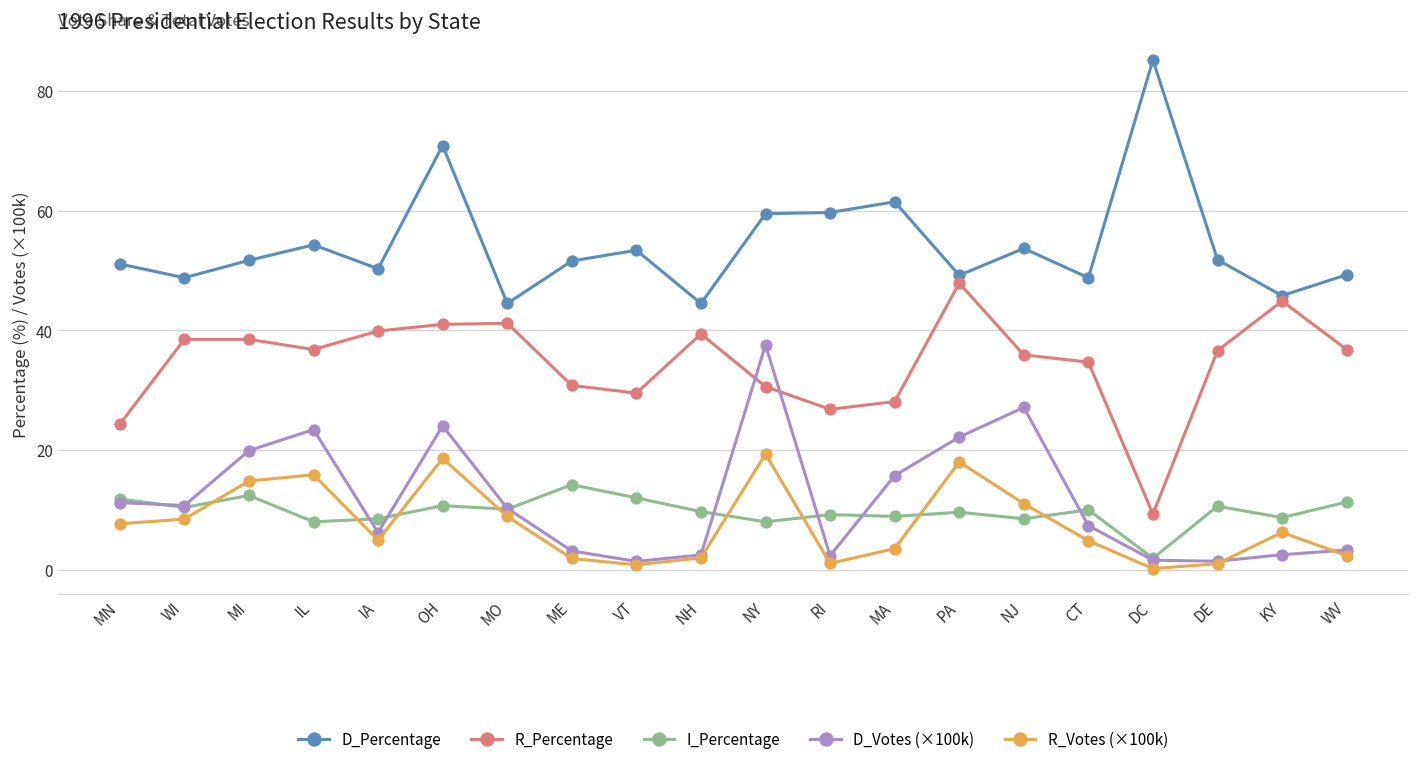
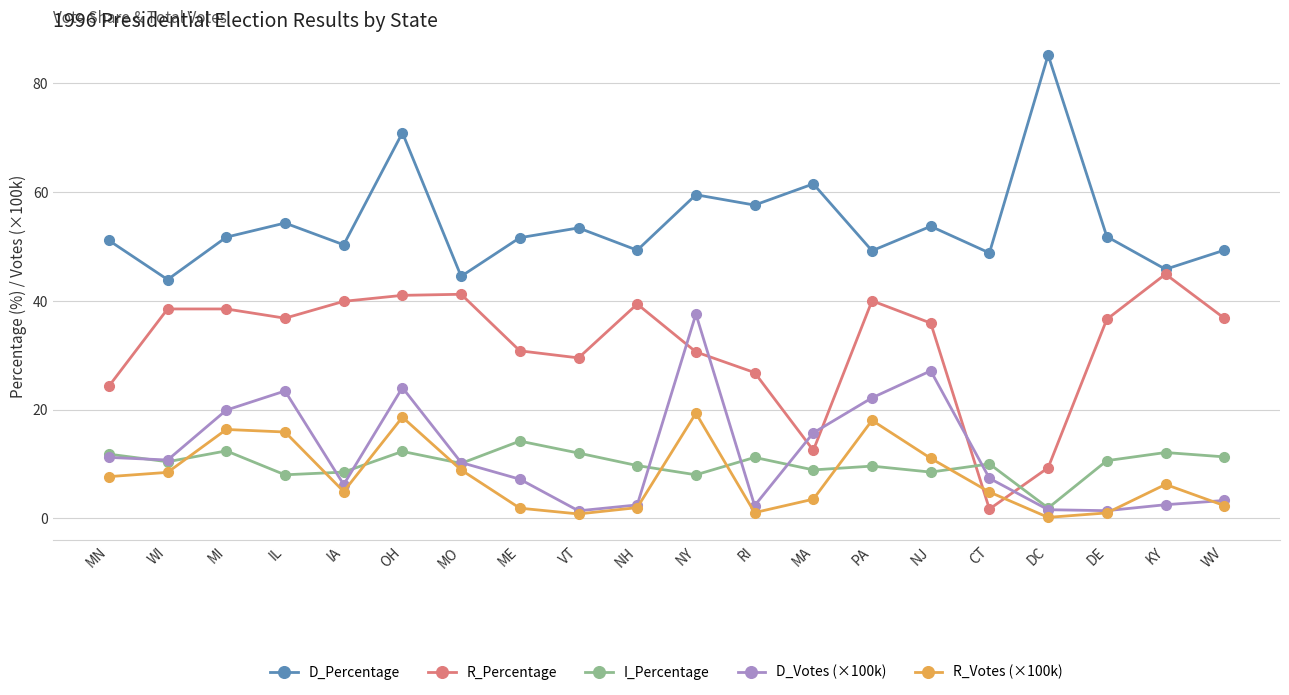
D_Percentage, WI: 49 -> 44
R_Votes (×100k), MI: 15 -> 16
I_Percentage, OH: 11 -> 12
D_Votes (×100k), ME: 3 -> 7
D_Percentage, NH: 45 -> 49
D_Percentage, RI: 60 -> 58
I_Percentage, RI: 9 -> 11
R_Percentage, MA: 28 -> 13
R_Percentage, PA: 48 -> 40
R_Percentage, CT: 35 -> 2
I_Percentage, KY: 9 -> 12
